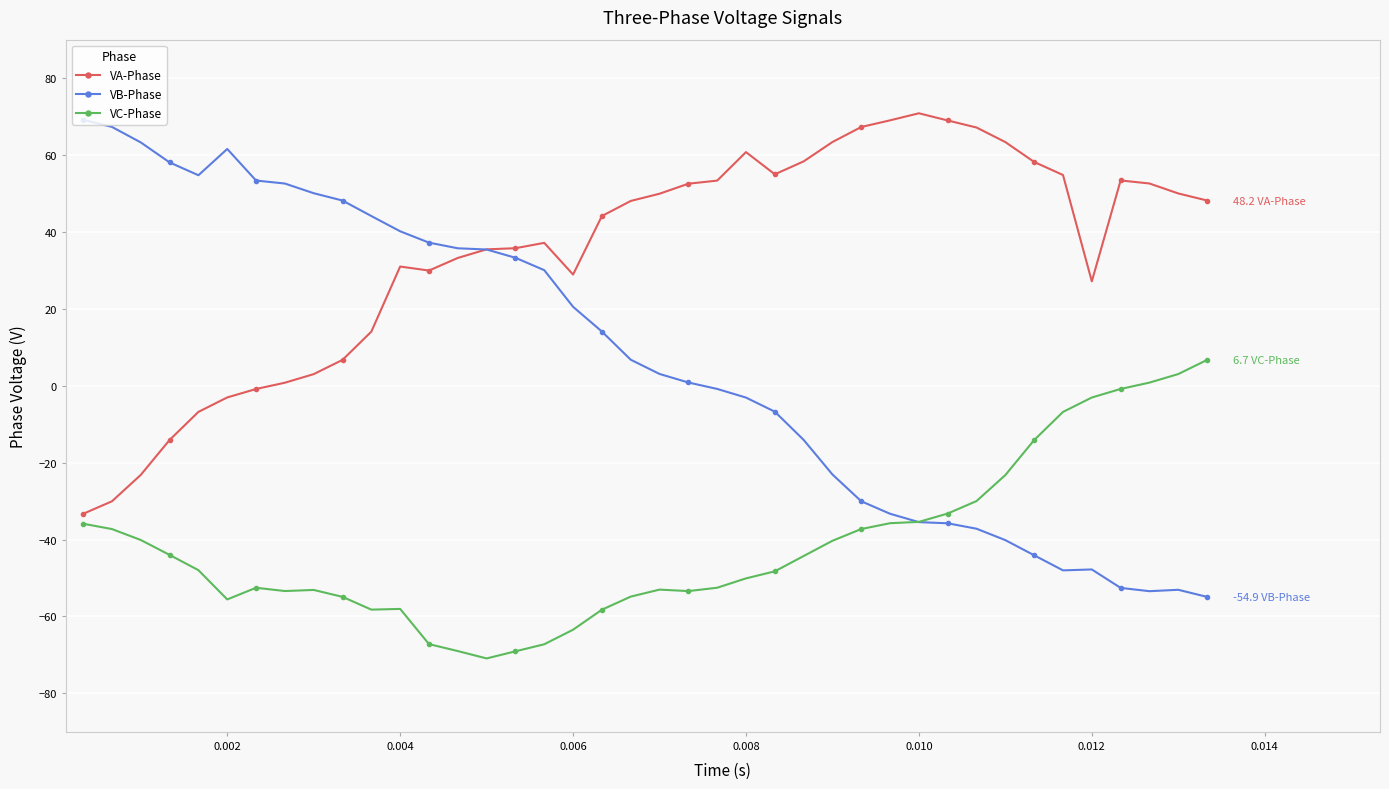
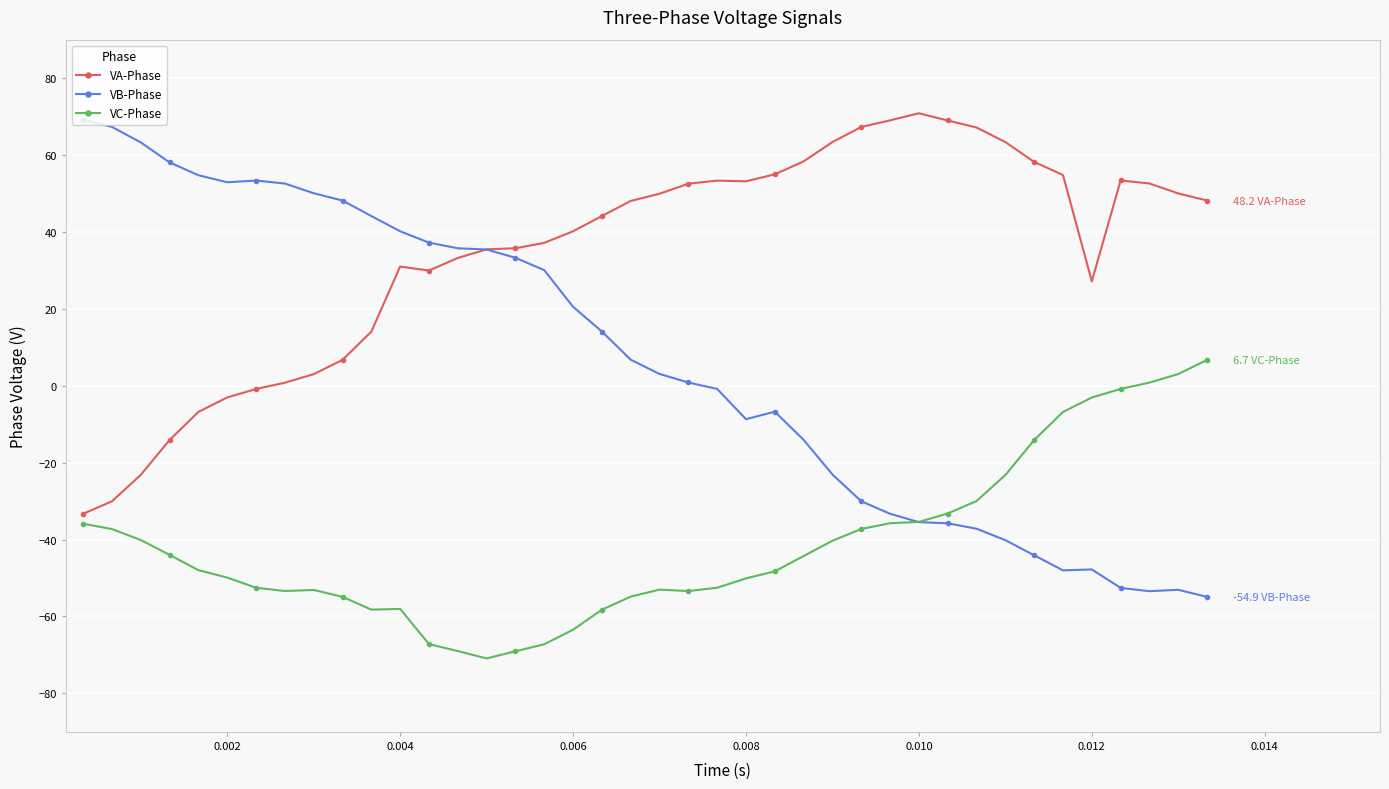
VB-Phase, 0.002: 62 -> 53
VC-Phase, 0.002: -56 -> -50
VA-Phase, 0.006: 29 -> 40
VA-Phase, 0.008: 61 -> 53
VB-Phase, 0.008: -3 -> -9
